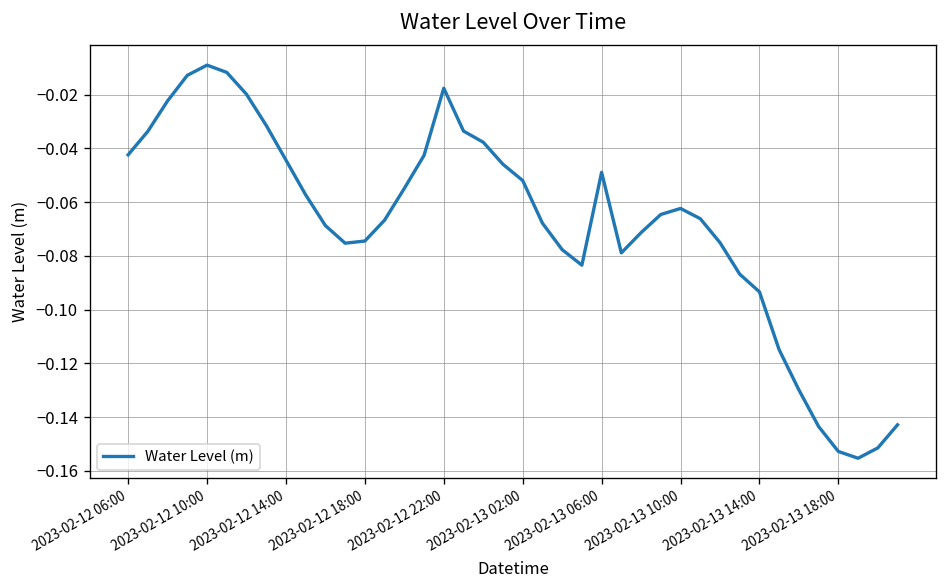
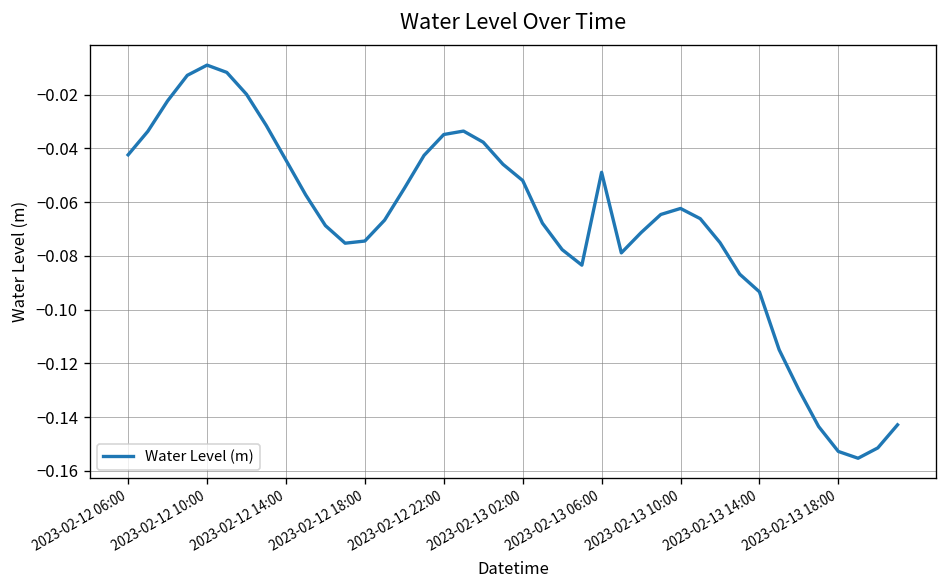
2023-02-12 22:00: -0.018 -> -0.035
